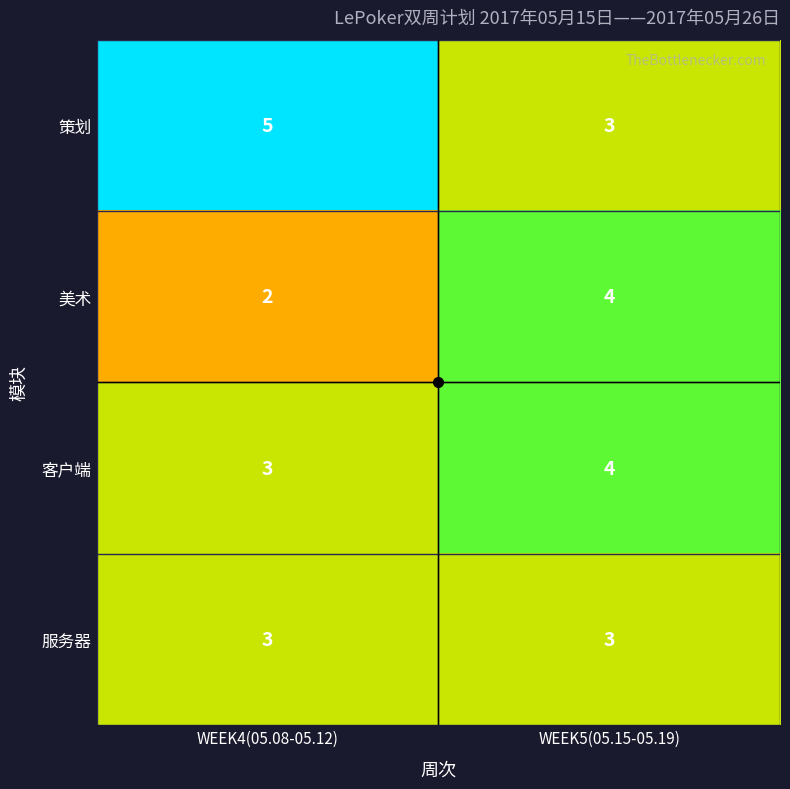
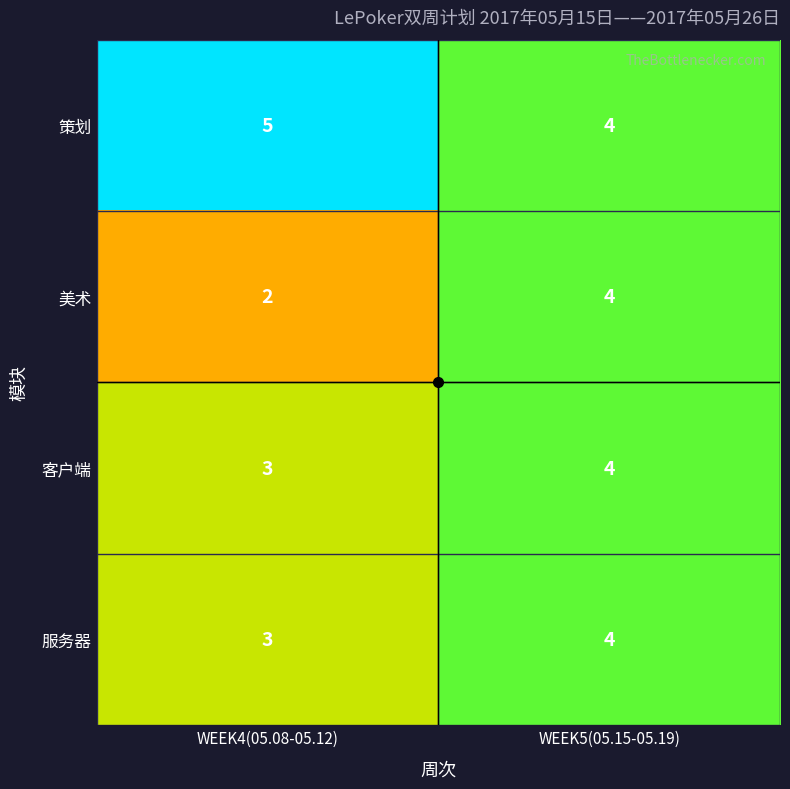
策划, WEEK5(05.15-05.19): 3 -> 4
服务器, WEEK5(05.15-05.19): 3 -> 4
